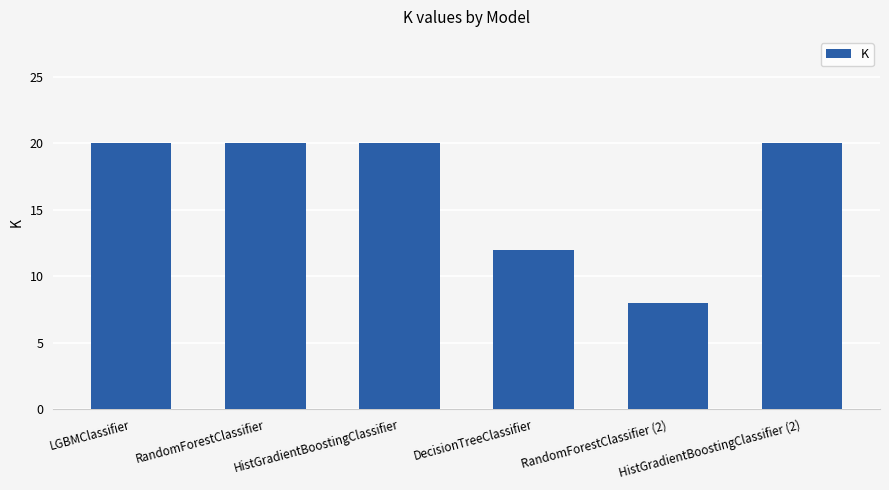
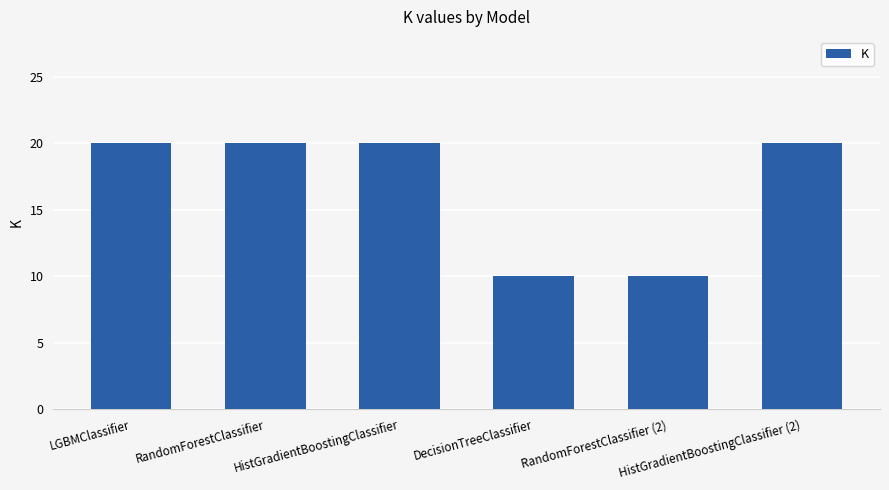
DecisionTreeClassifier: 12 -> 10
RandomForestClassifier (2): 8 -> 10
